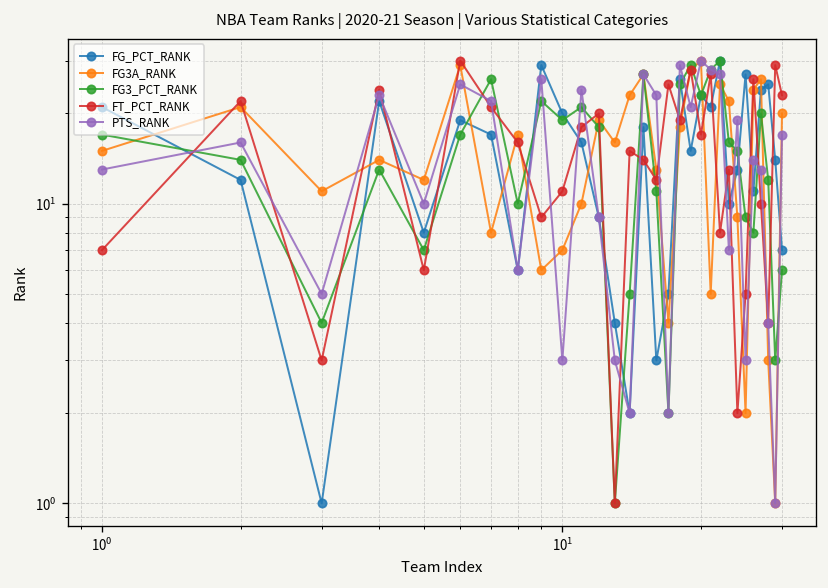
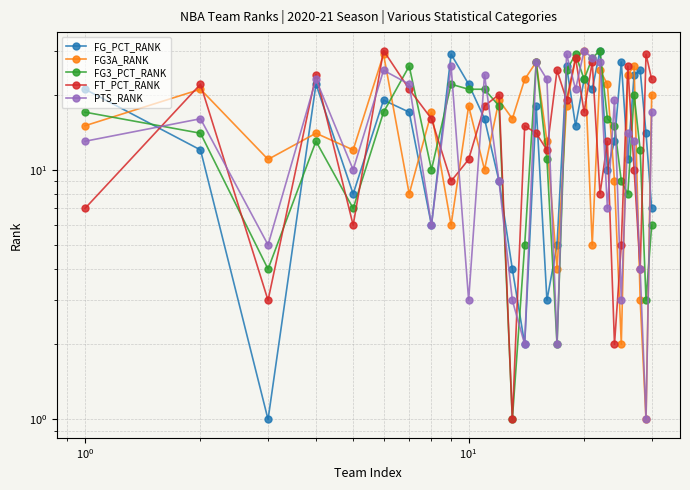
FG_PCT_RANK, 10^1: 20 -> 22
FG3A_RANK, 10^1: 7 -> 18
FG3_PCT_RANK, 10^1: 19 -> 21
